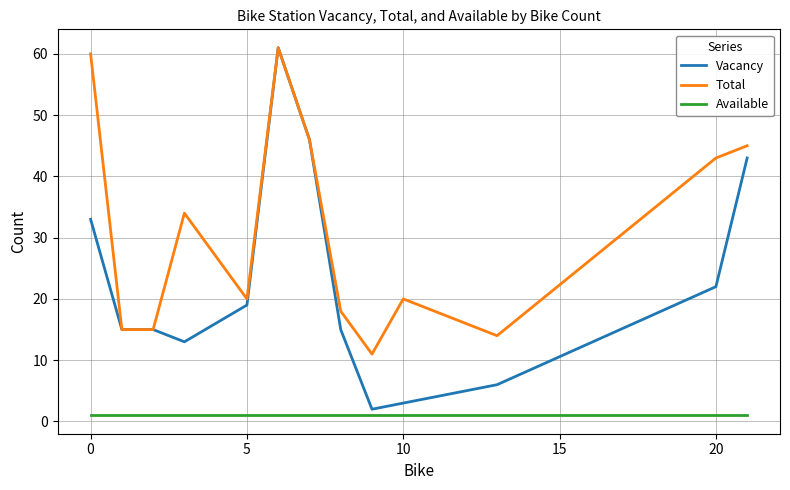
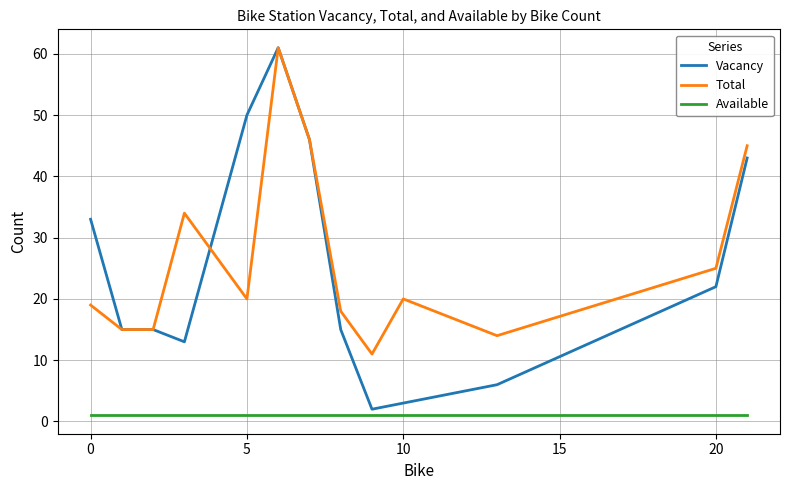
Total, 0: 60 -> 19
Vacancy, 5: 19 -> 50
Total, 20: 43 -> 25
